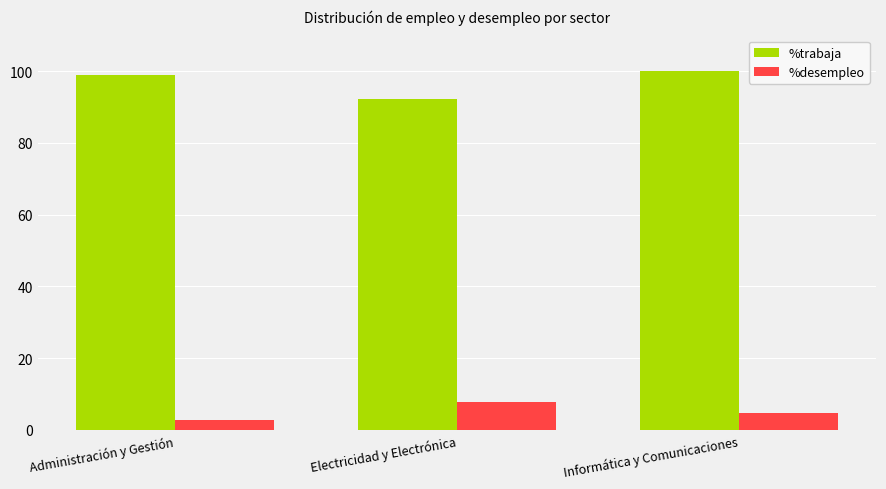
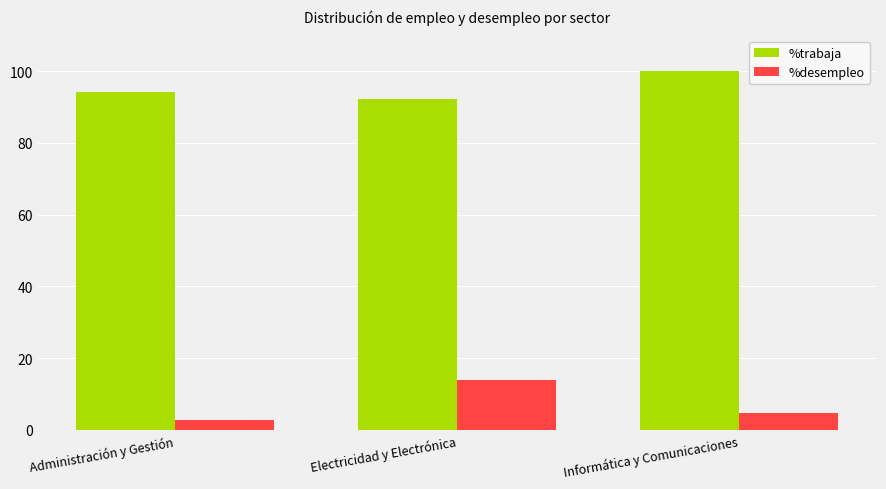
%trabaja, Administración y Gestión: 99 -> 94
%desempleo, Electricidad y Electrónica: 8 -> 14
